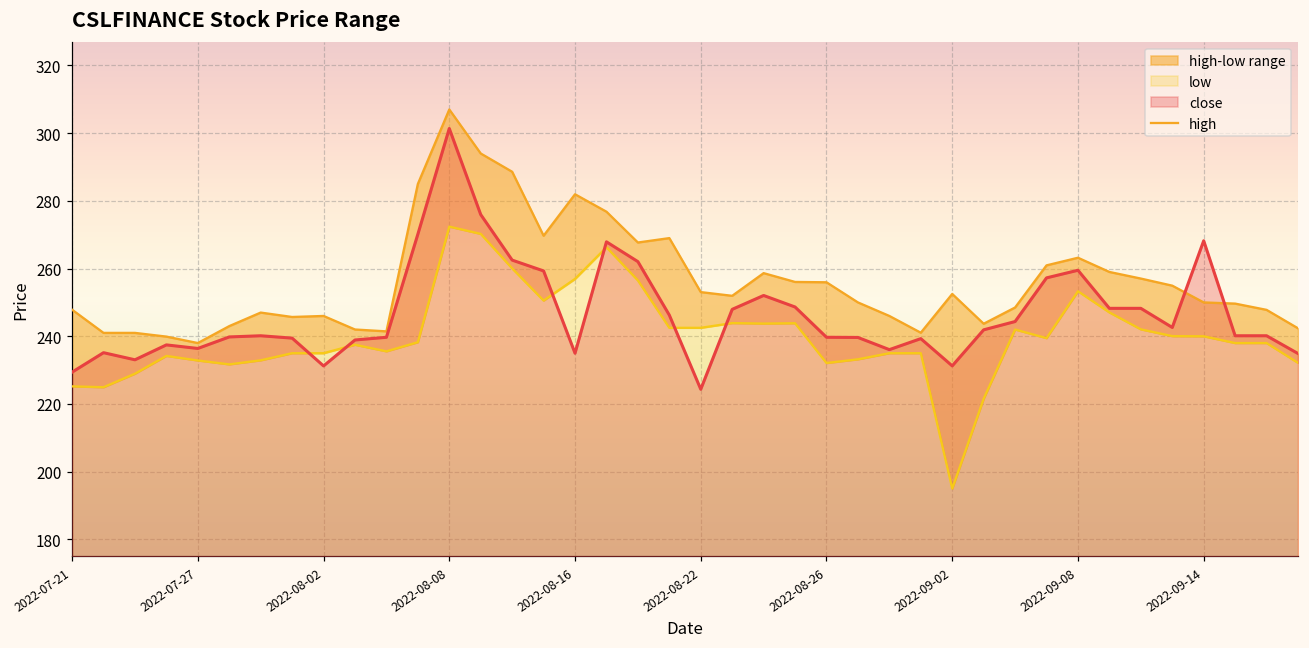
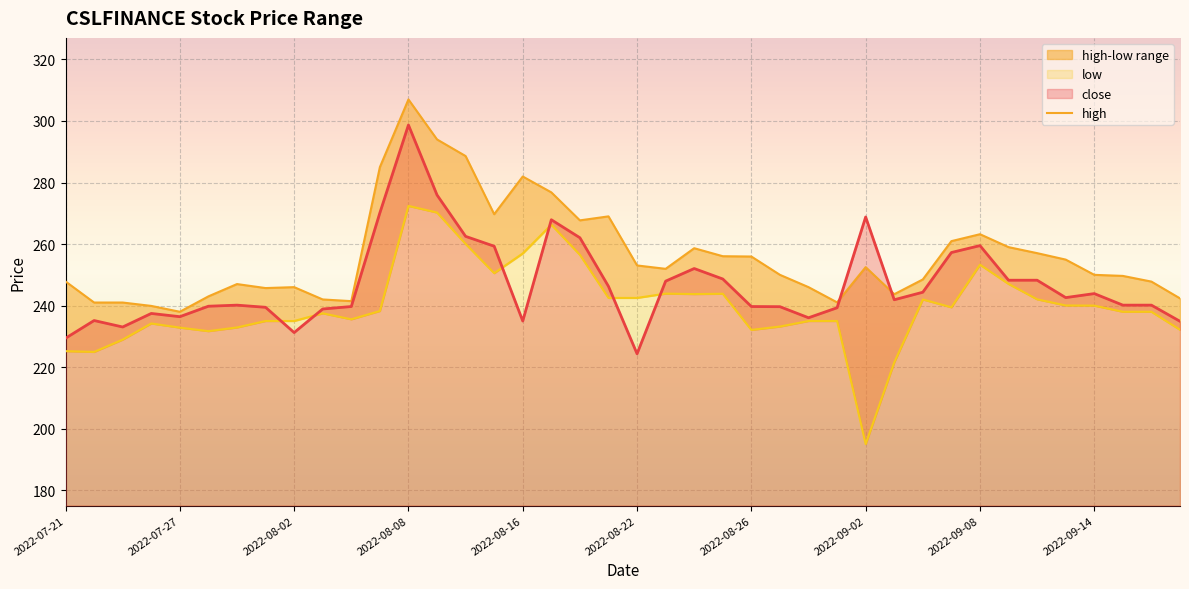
close, 2022-08-08: 301 -> 299
close, 2022-09-02: 231 -> 269
close, 2022-09-14: 268 -> 244
